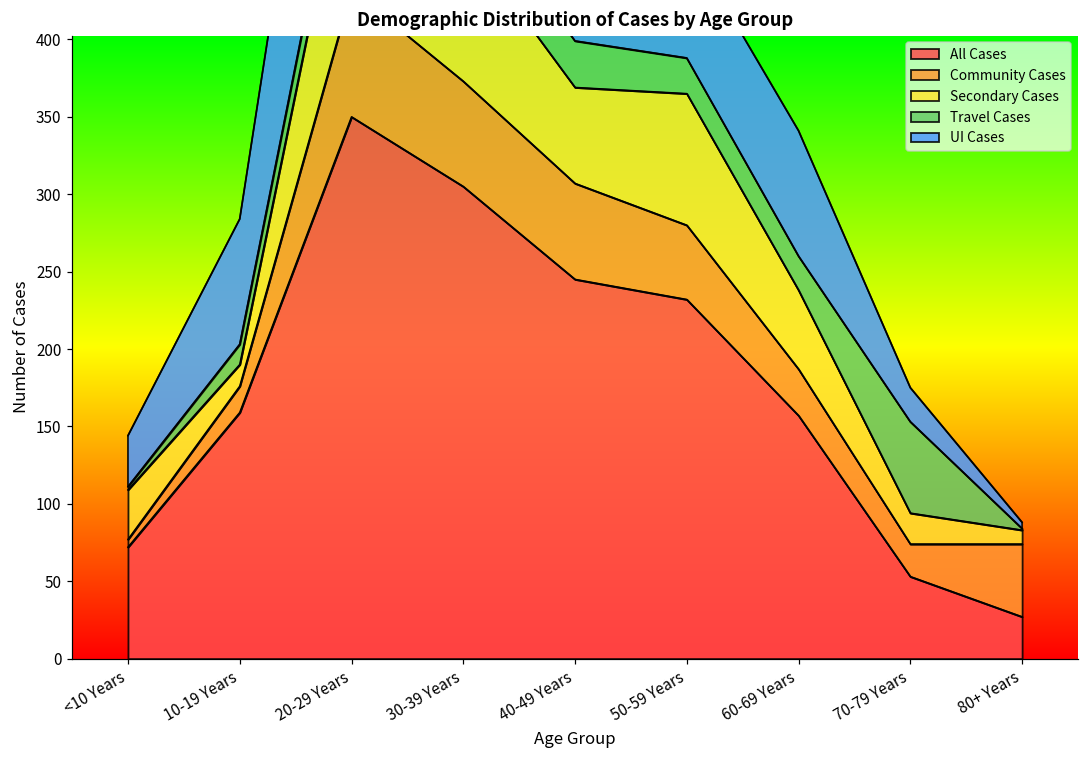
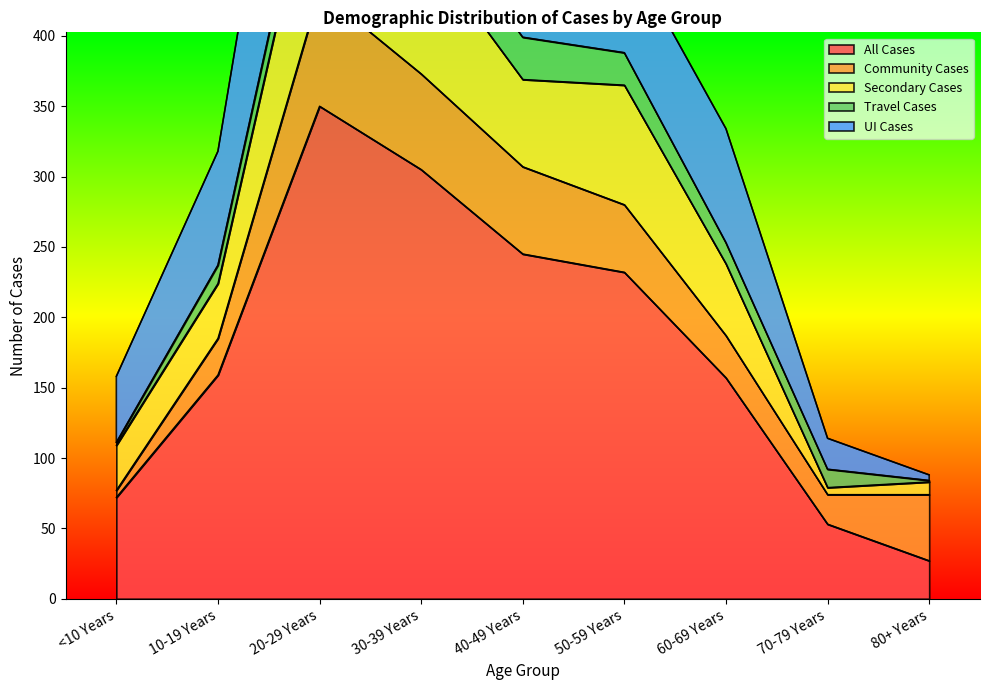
UI Cases, <10 Years: 33 -> 47
Community Cases, 10-19 Years: 17 -> 26
Secondary Cases, 10-19 Years: 14 -> 39
Travel Cases, 60-69 Years: 22 -> 15
Secondary Cases, 70-79 Years: 20 -> 5
Travel Cases, 70-79 Years: 59 -> 13
